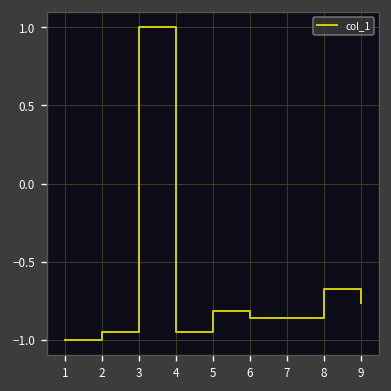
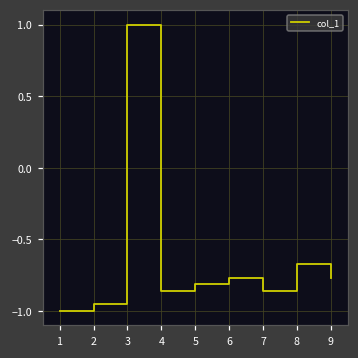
4: -0.95 -> -0.86
6: -0.86 -> -0.77
